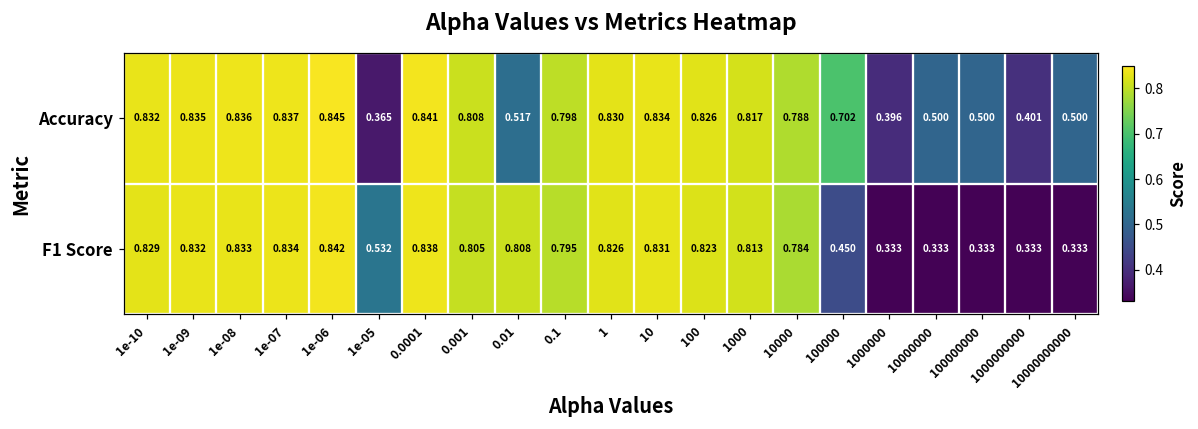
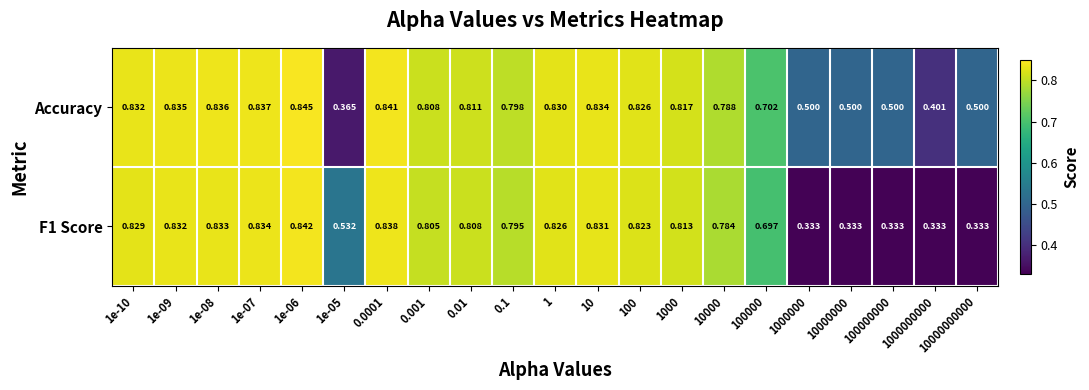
Accuracy, 0.01: 0.517 -> 0.811
Accuracy, 1000000: 0.396 -> 0.500
F1 Score, 100000: 0.450 -> 0.697
